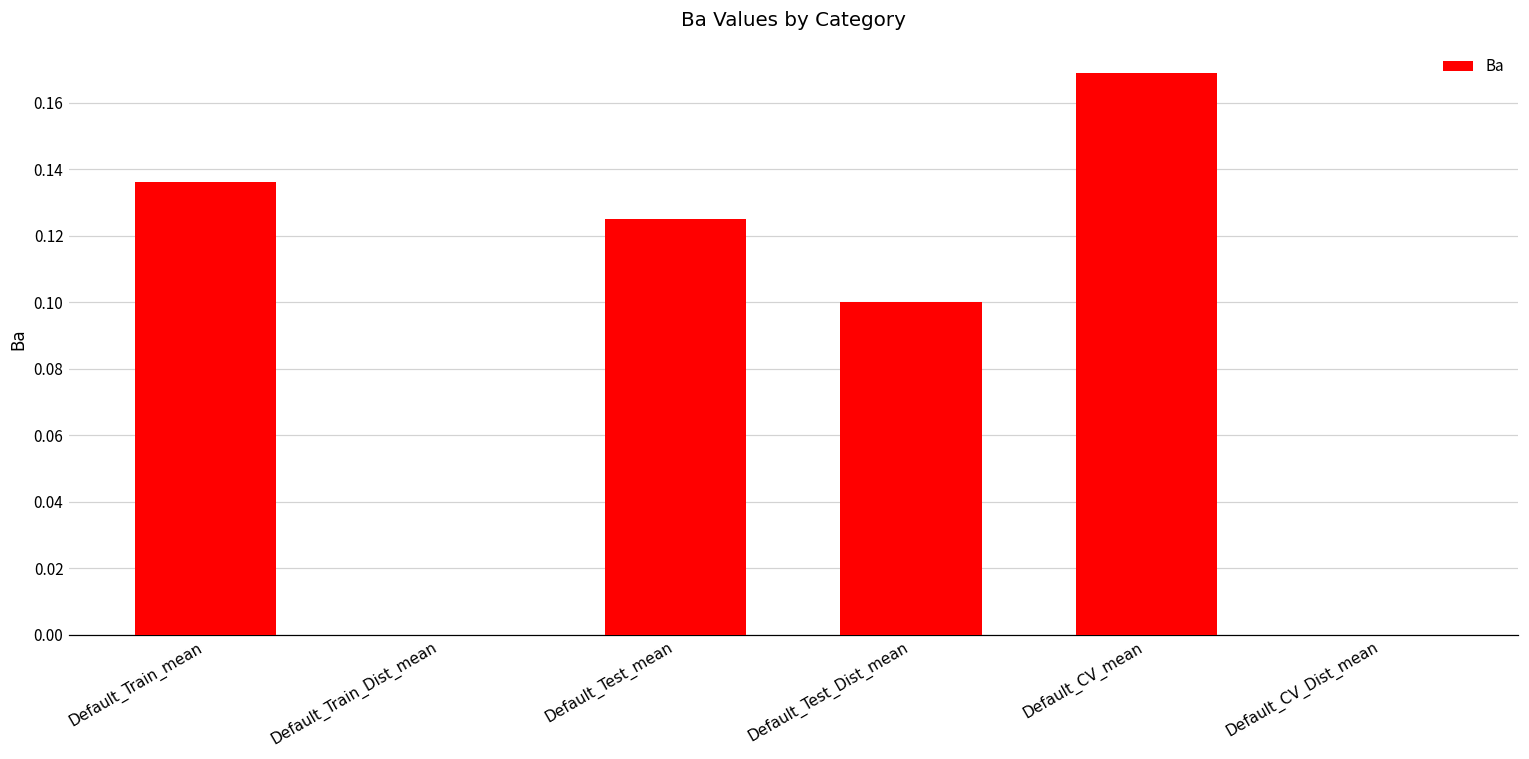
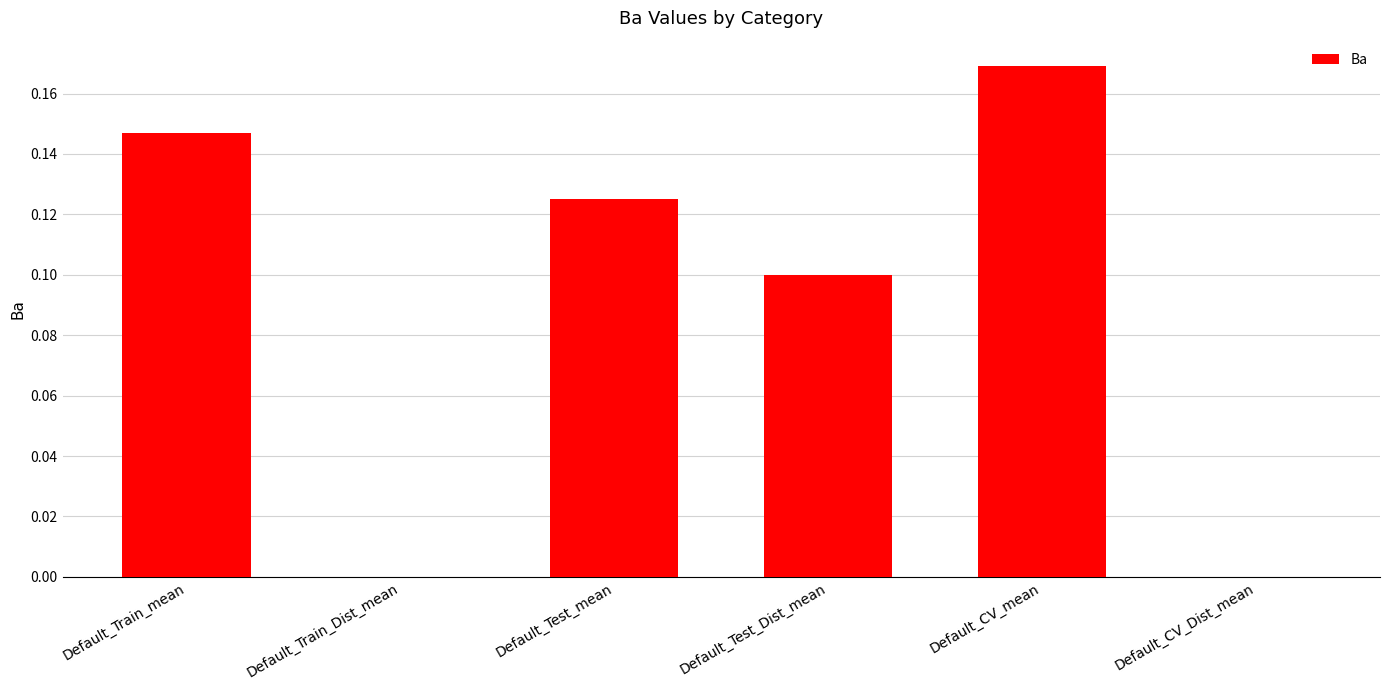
Default_Train_mean: 0.136 -> 0.147
